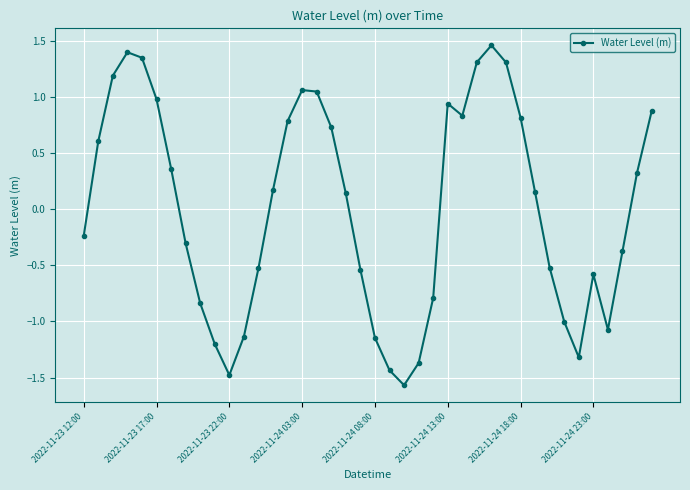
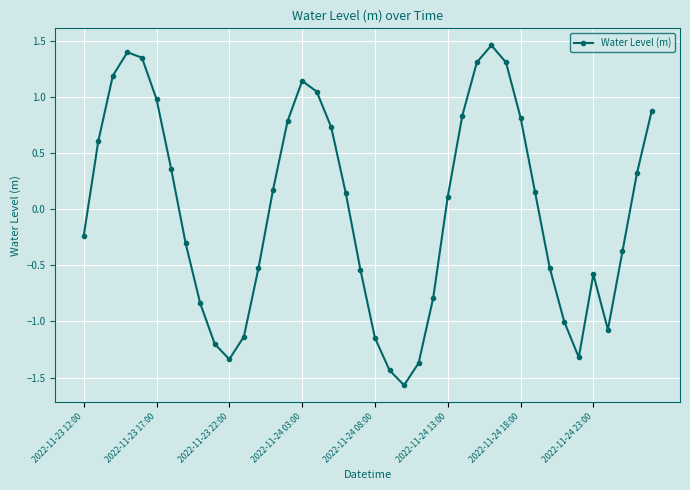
2022-11-23 22:00: -1.48 -> -1.34
2022-11-24 03:00: 1.06 -> 1.14
2022-11-24 13:00: 0.94 -> 0.11
